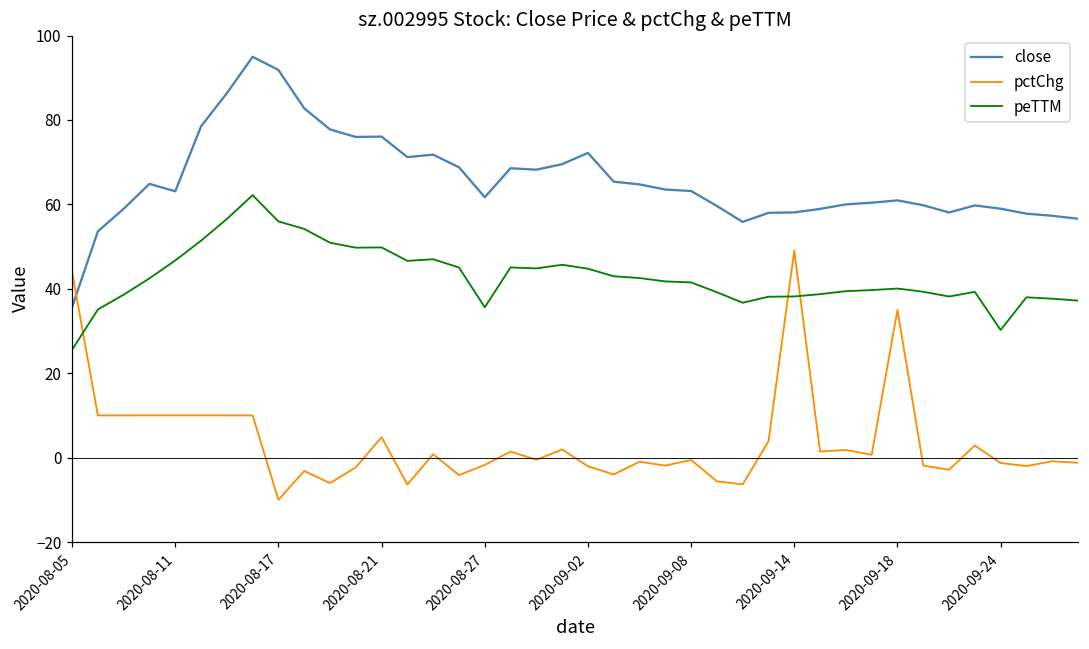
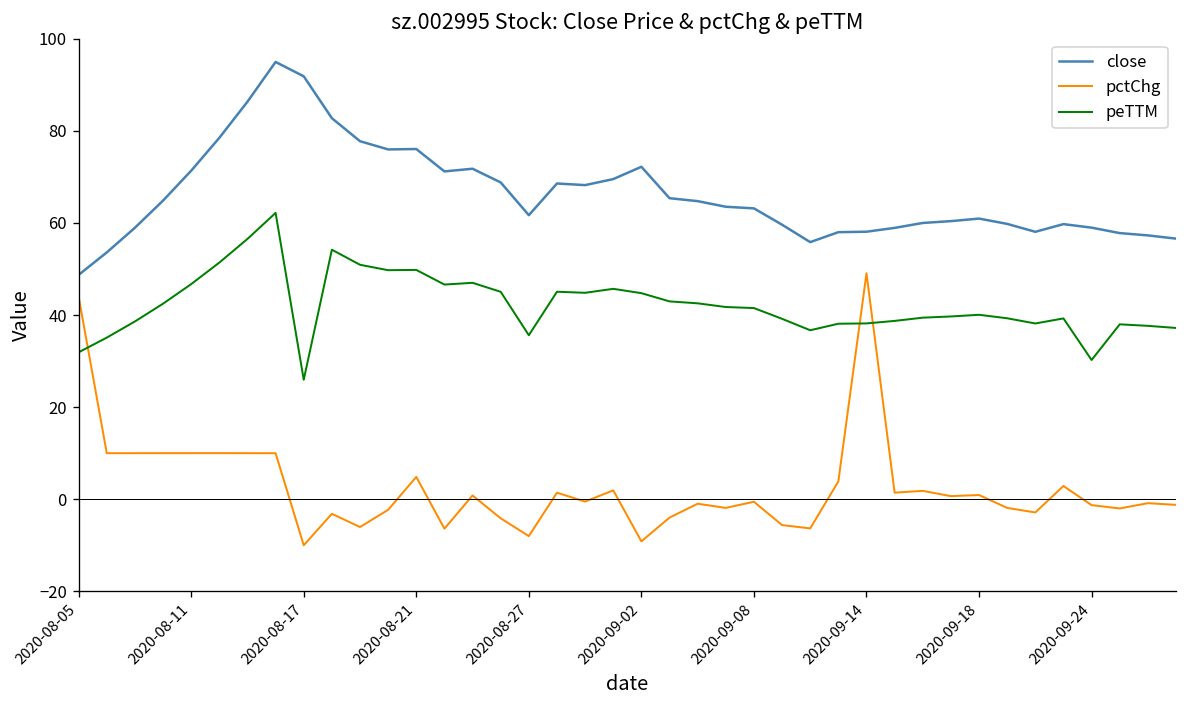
close, 2020-08-05: 36 -> 49
peTTM, 2020-08-05: 26 -> 32
close, 2020-08-11: 63 -> 71
peTTM, 2020-08-17: 56 -> 26
pctChg, 2020-08-27: -2 -> -8
pctChg, 2020-09-02: -2 -> -9
pctChg, 2020-09-18: 35 -> 1
